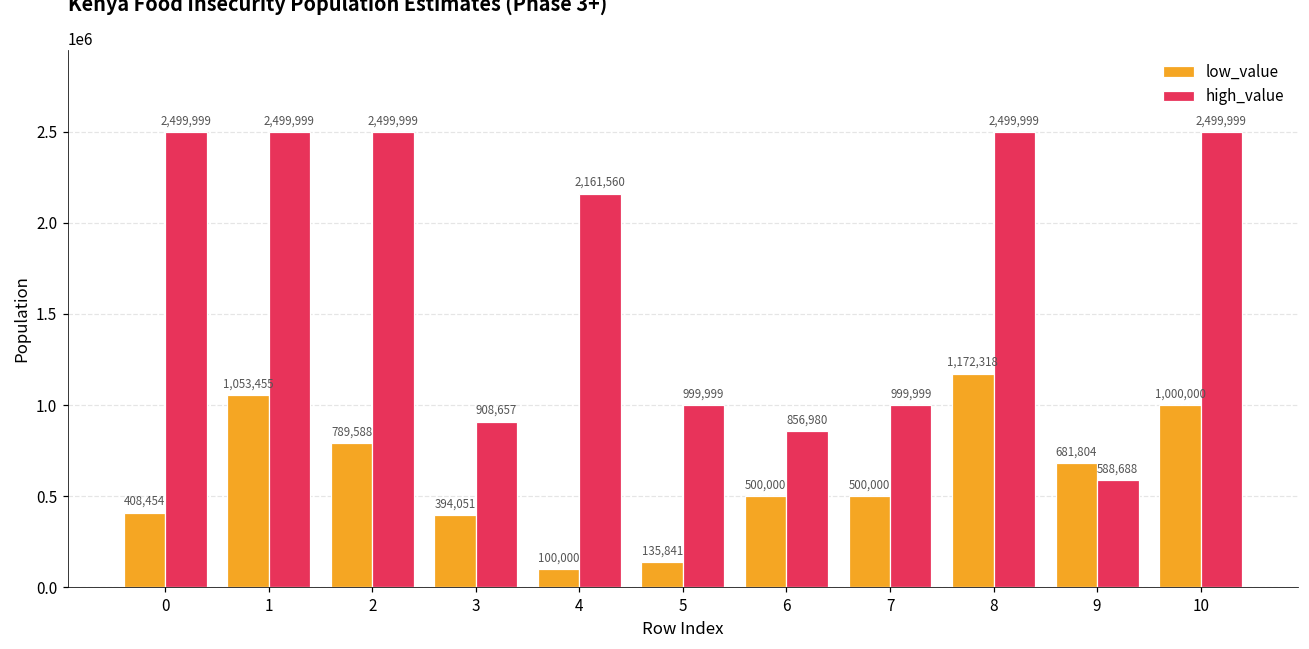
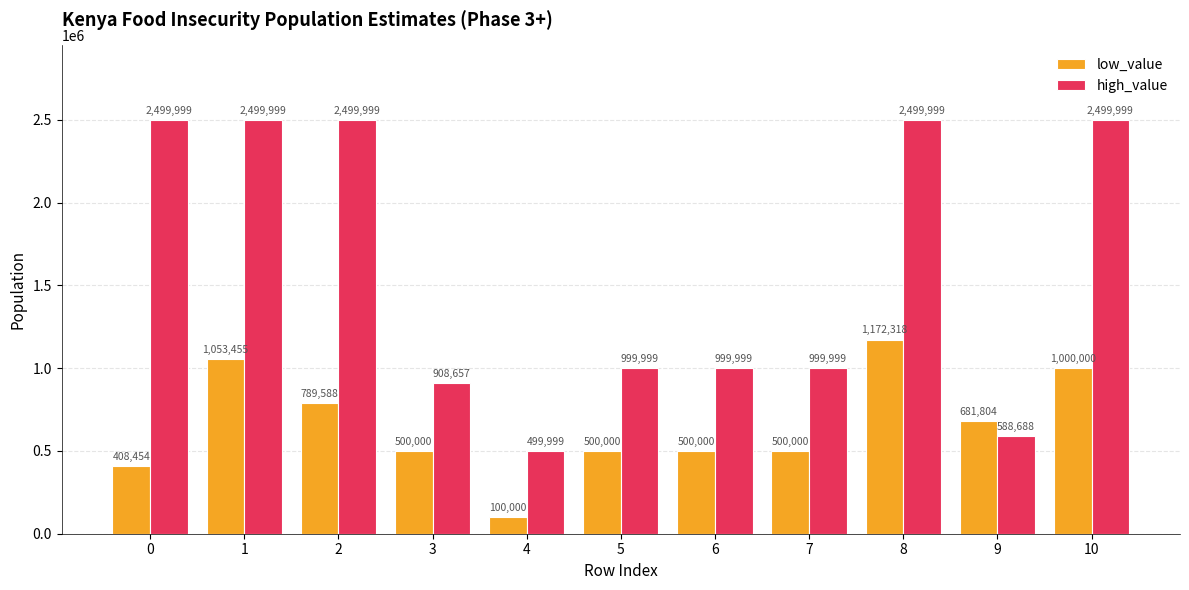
low_value, 3: 394,051 -> 500,000
high_value, 4: 2,161,560 -> 499,999
low_value, 5: 135,841 -> 500,000
high_value, 6: 856,980 -> 999,999
